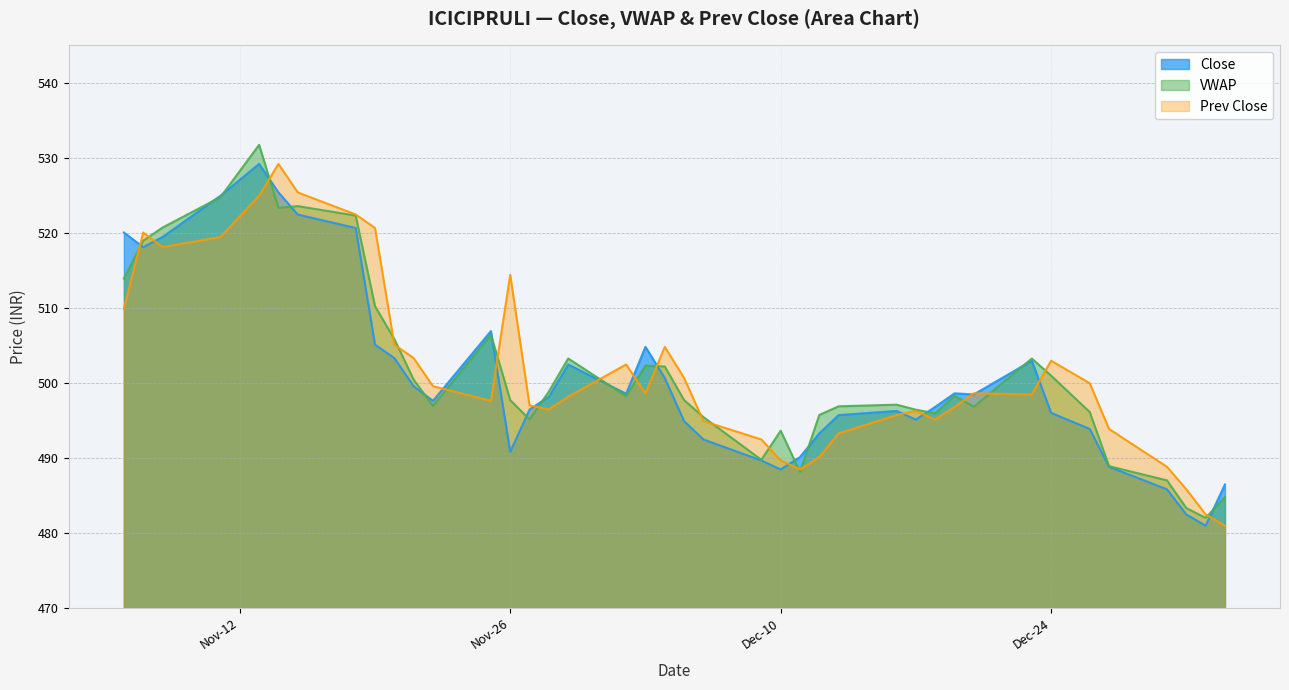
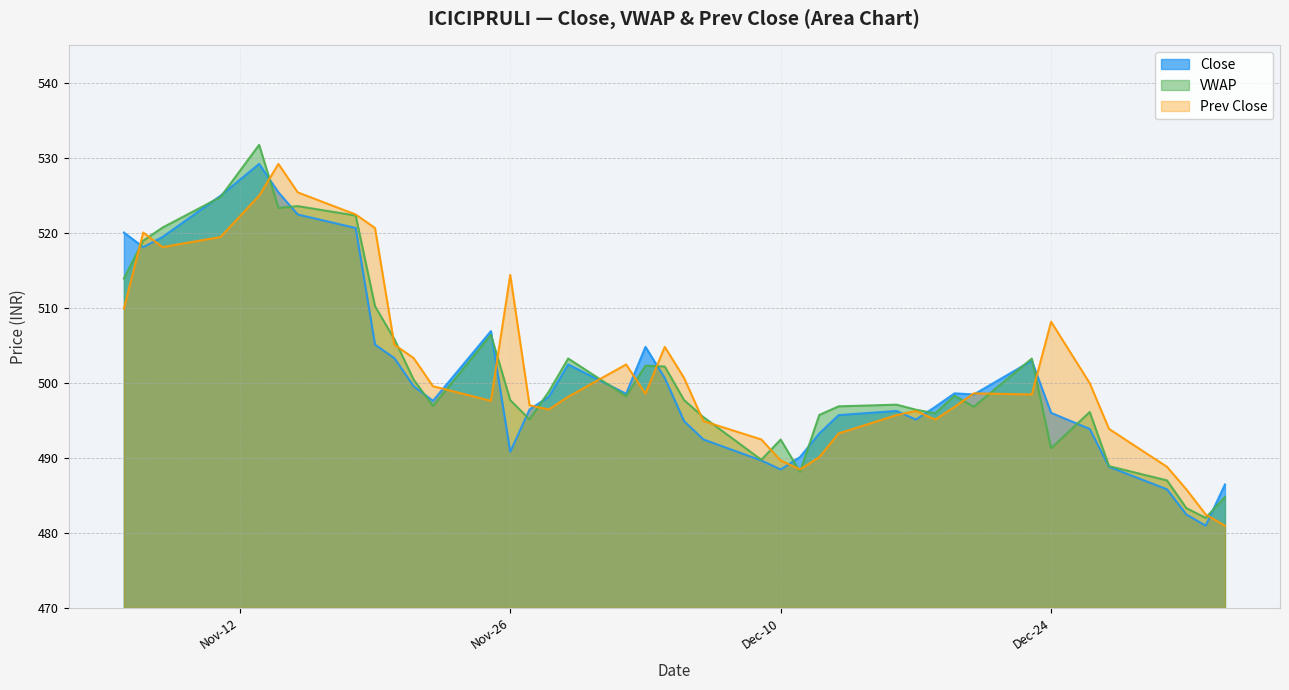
VWAP, Dec-10: 494 -> 492
VWAP, Dec-24: 501 -> 491
Prev Close, Dec-24: 503 -> 508
